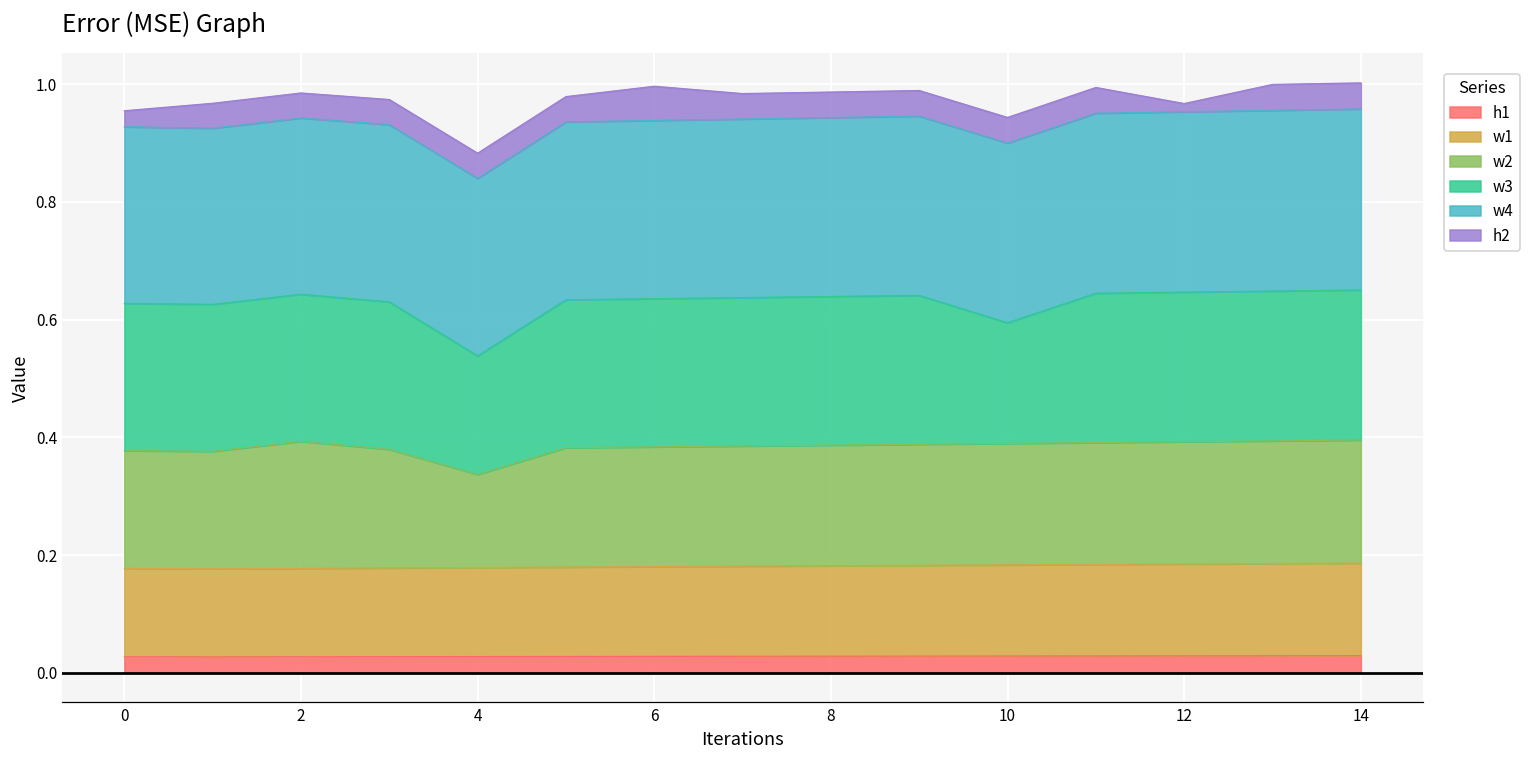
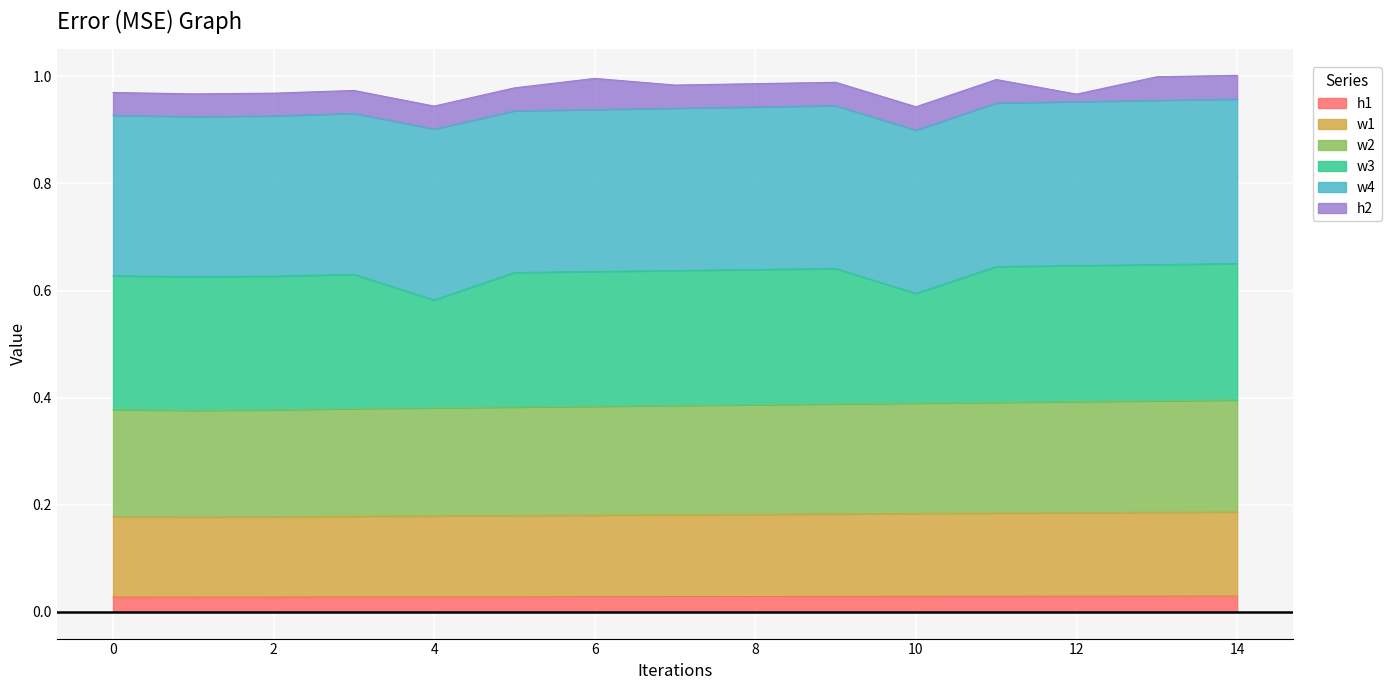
h2, 0: 0.03 -> 0.04
w2, 2: 0.22 -> 0.20
w2, 4: 0.16 -> 0.20
w4, 4: 0.30 -> 0.32
